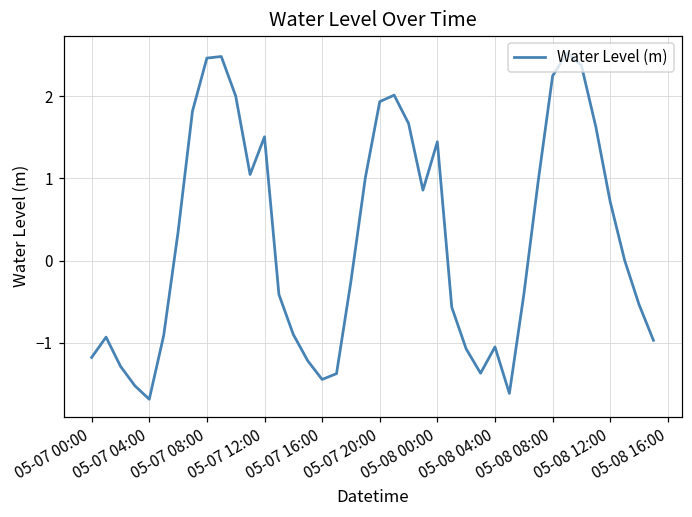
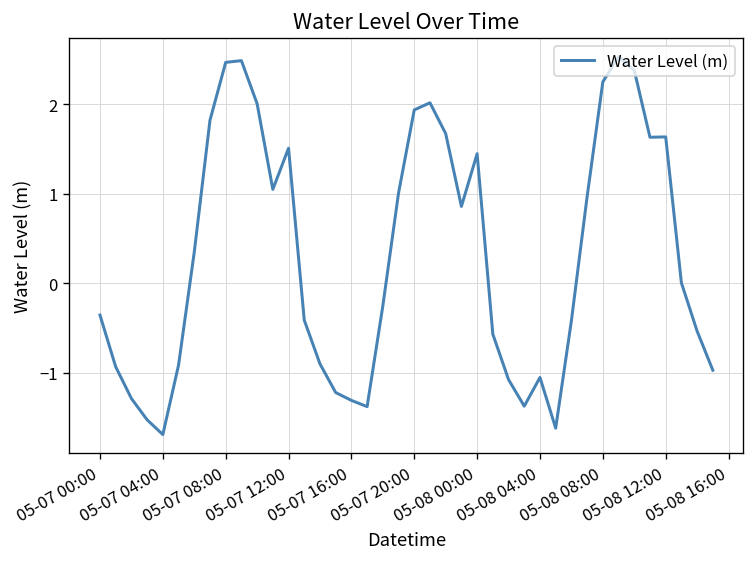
05-07 00:00: -1.2 -> -0.4
05-07 16:00: -1.4 -> -1.3
05-08 12:00: 0.7 -> 1.6
